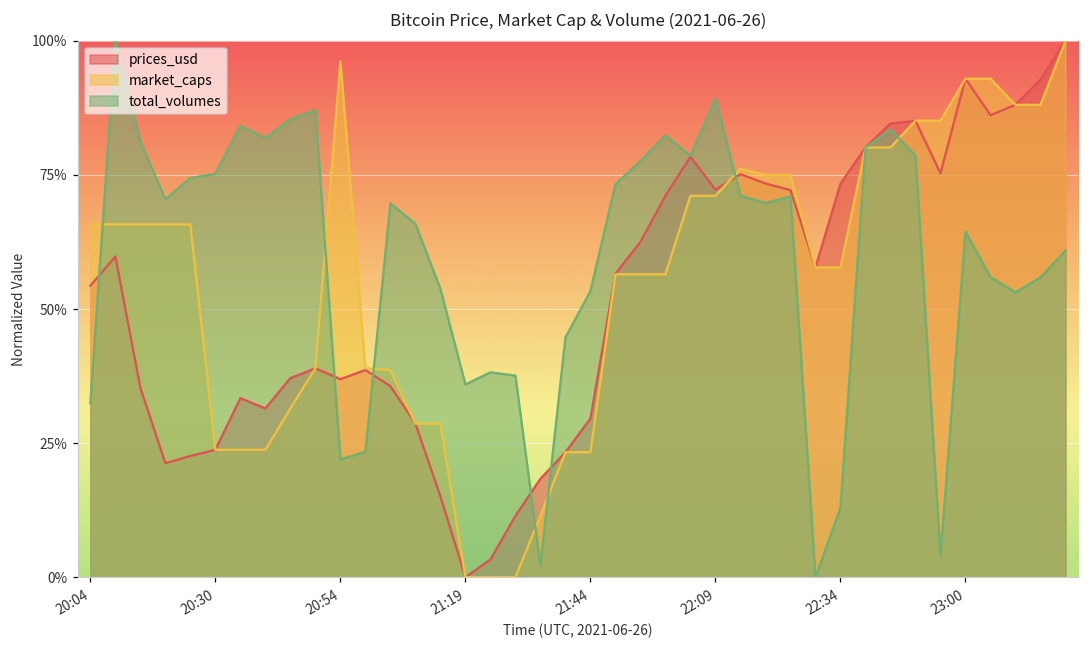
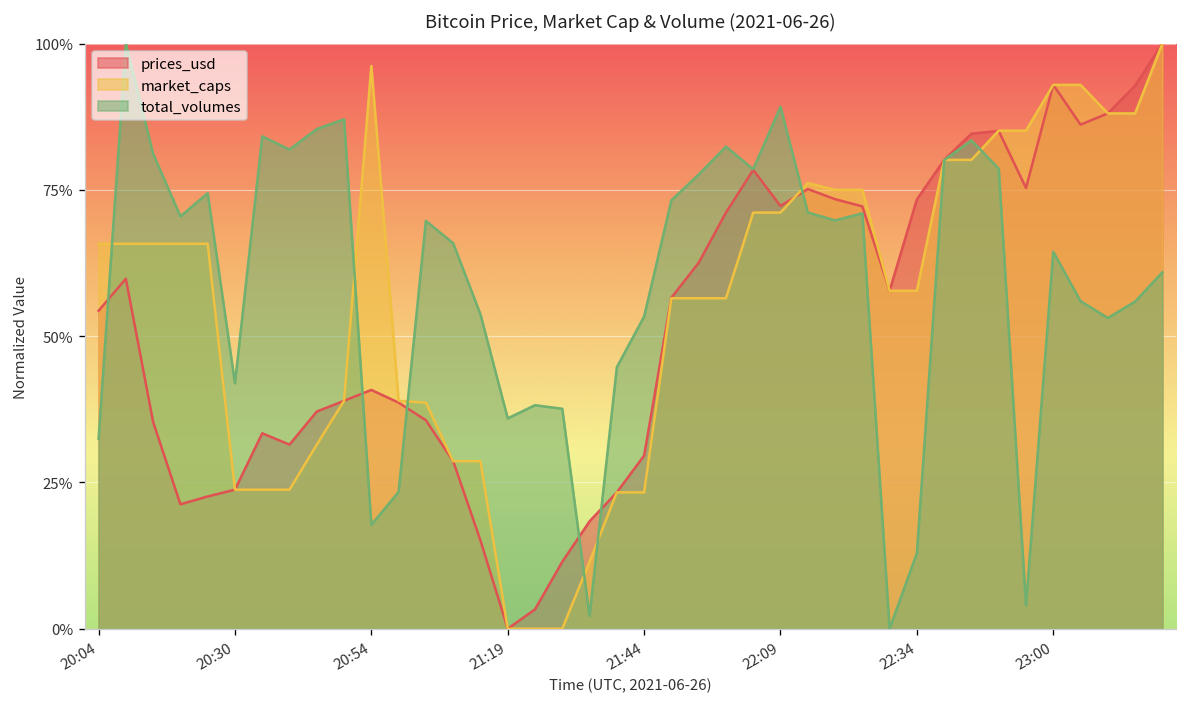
total_volumes, 20:30: 75% -> 42%
prices_usd, 20:54: 37% -> 41%
total_volumes, 20:54: 22% -> 18%
